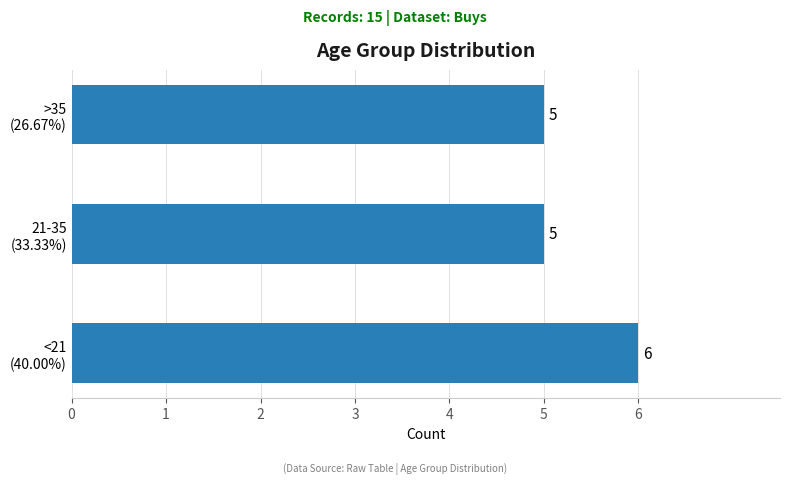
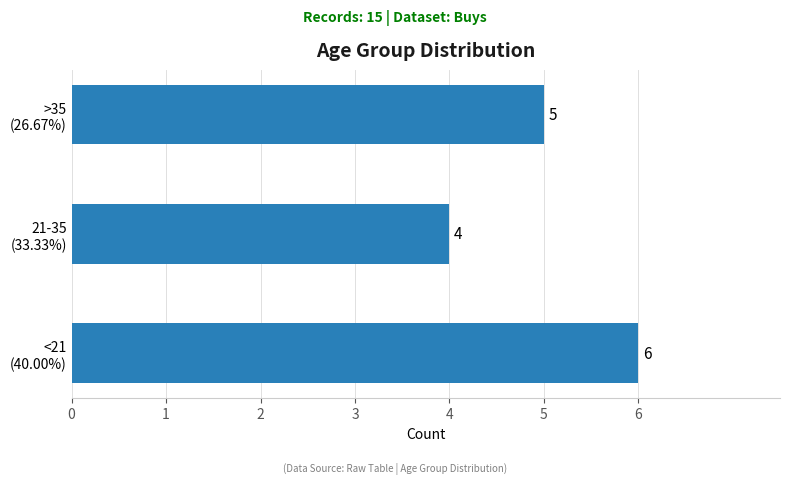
21-35 (33.33%): 5 -> 4
